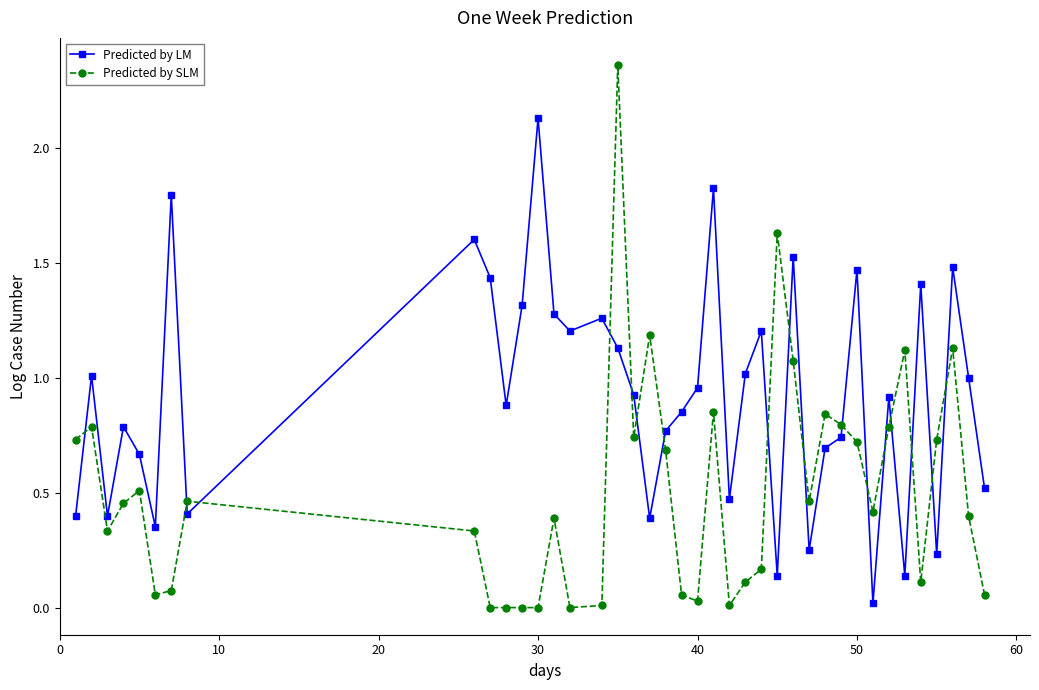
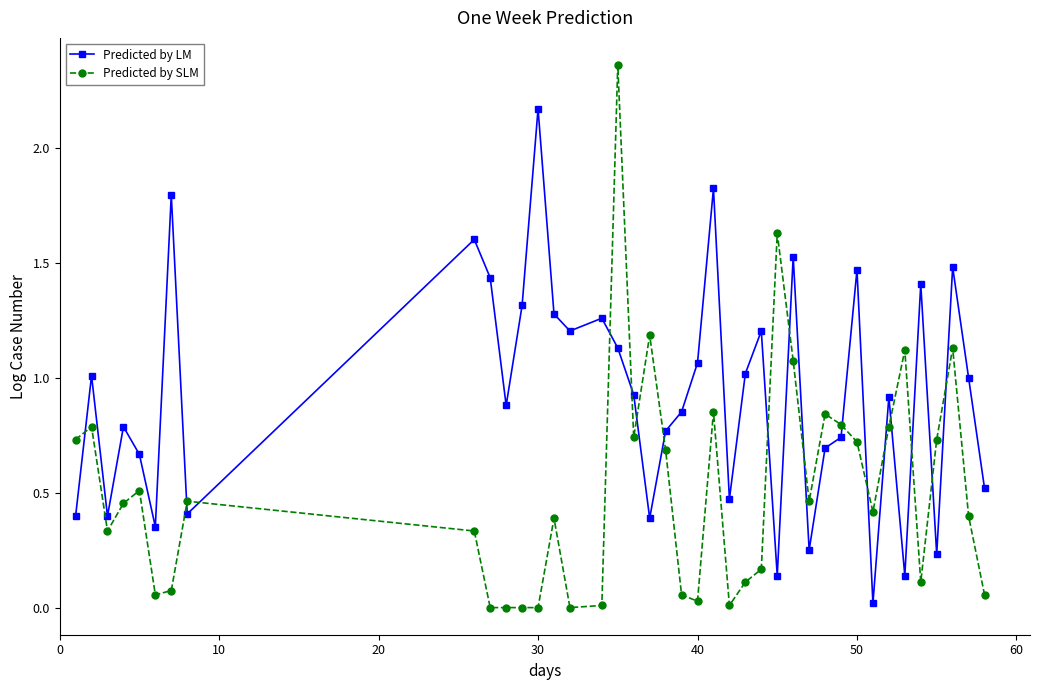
Predicted by LM, 30: 2.13 -> 2.17
Predicted by LM, 40: 0.96 -> 1.06
